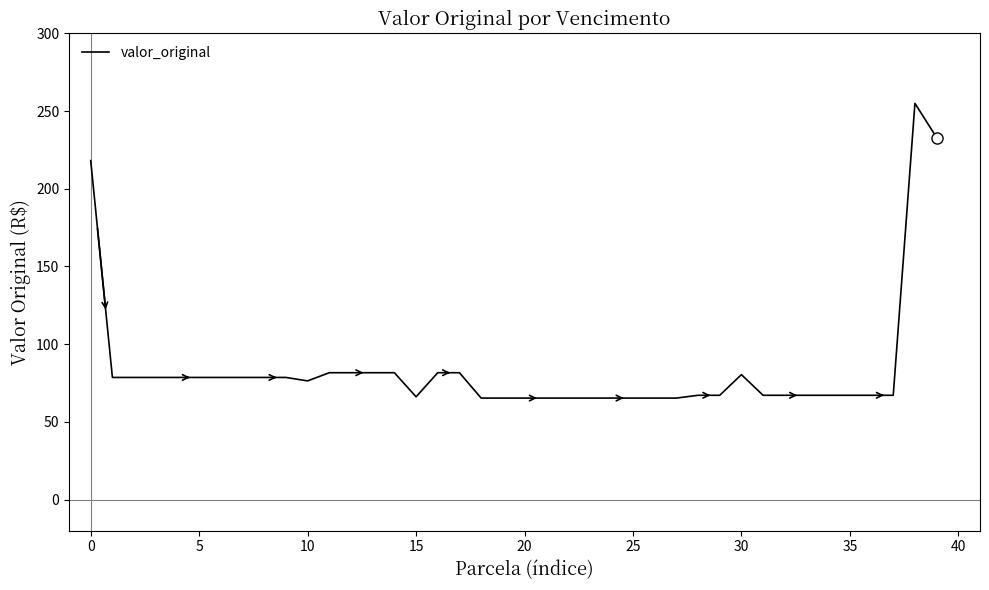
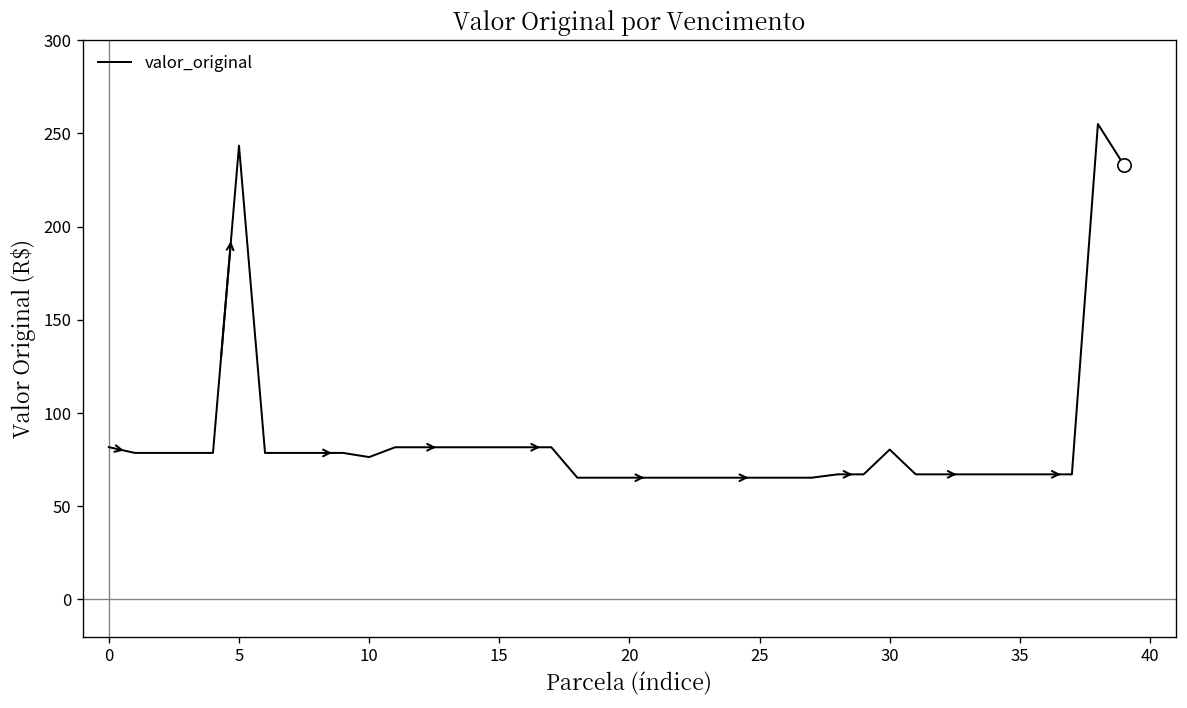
valor_original, 0: 218 -> 82
valor_original, 5: 79 -> 243
valor_original, 15: 66 -> 82
